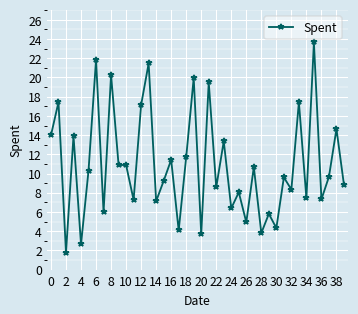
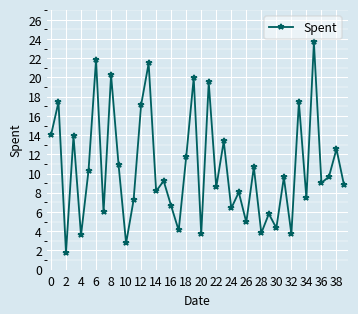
4: 3 -> 4
10: 11 -> 3
14: 7 -> 8
16: 11 -> 7
32: 8 -> 4
36: 7 -> 9
38: 15 -> 13
